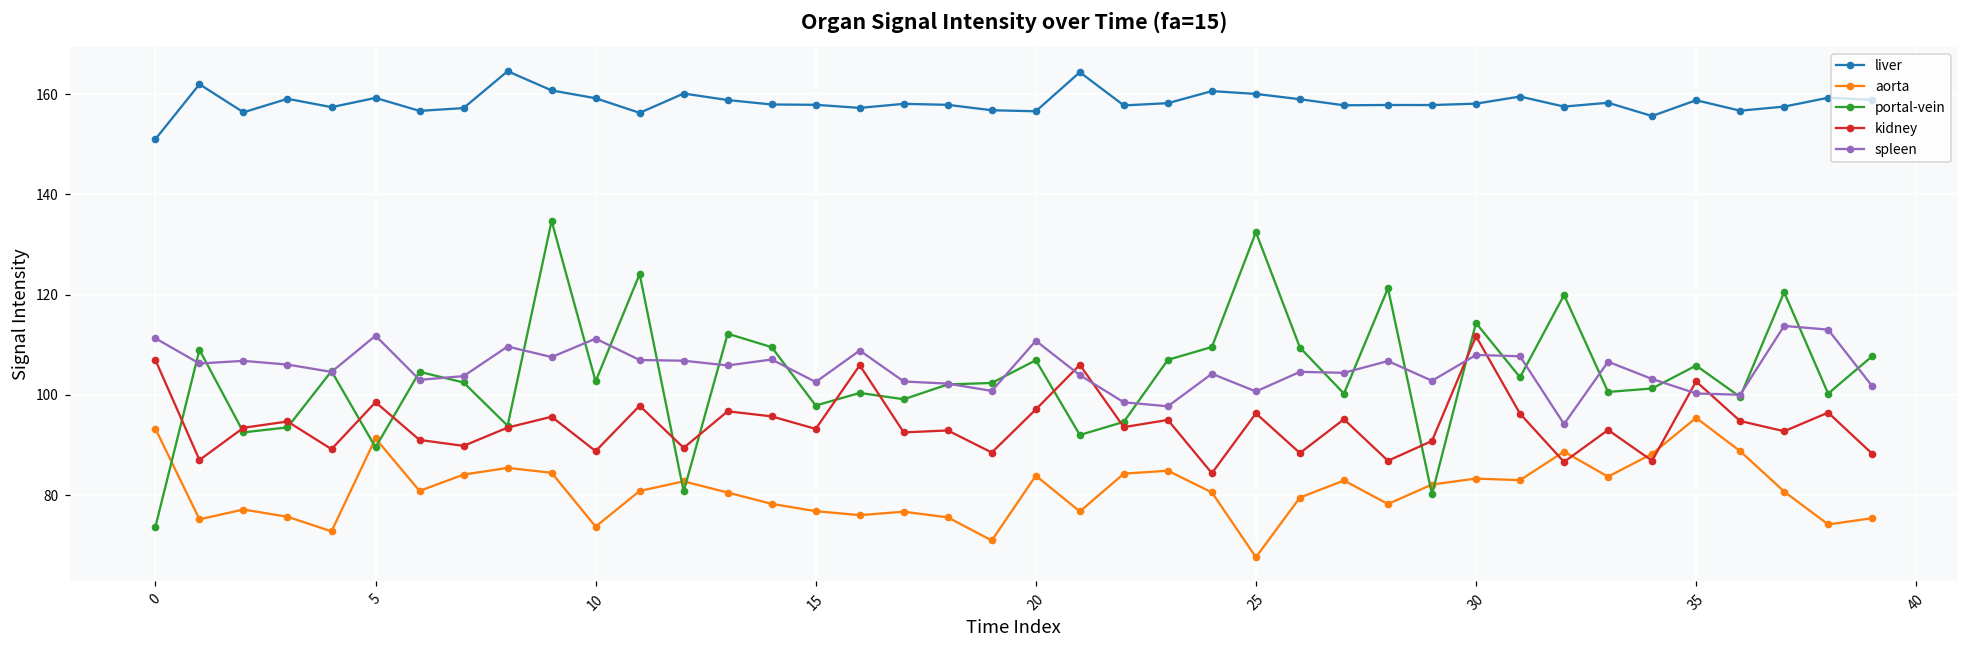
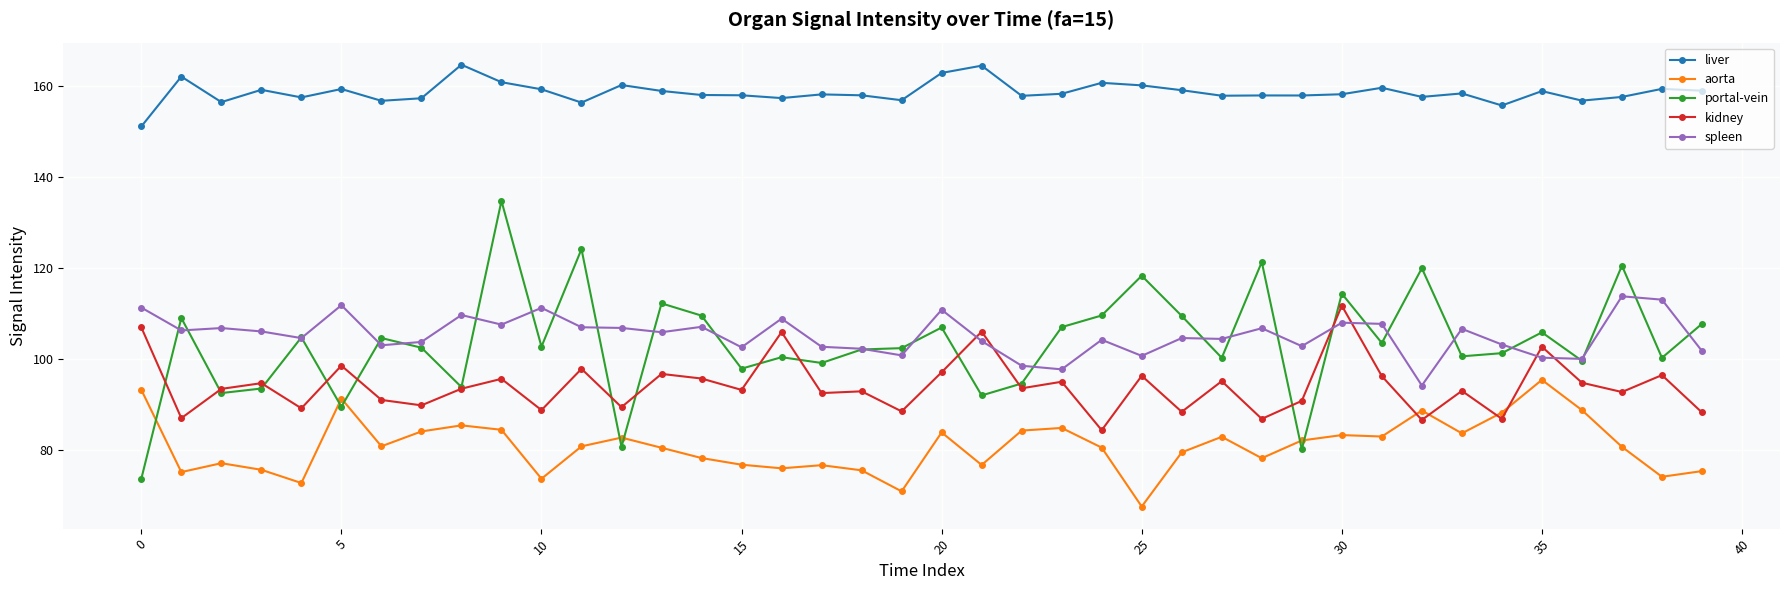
liver, 20: 157 -> 163
portal-vein, 25: 132 -> 118
